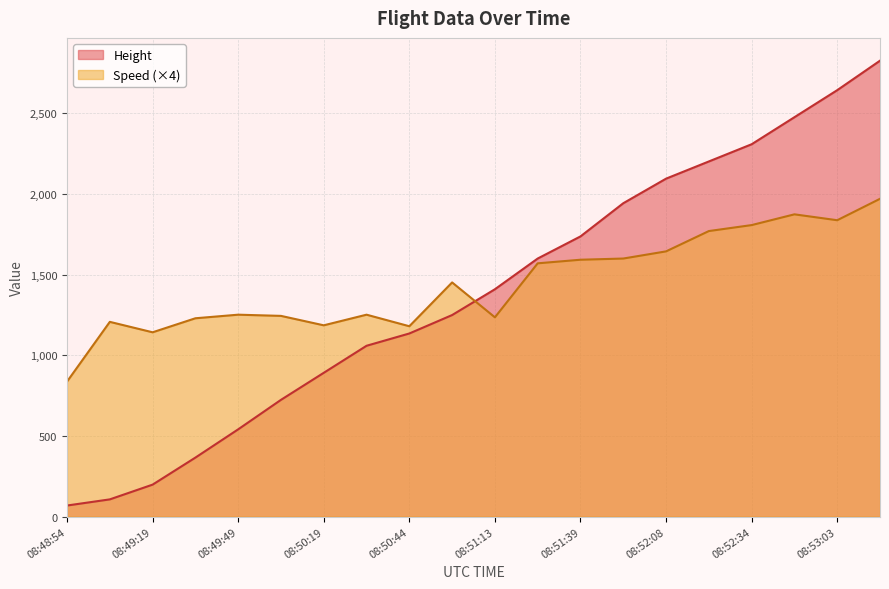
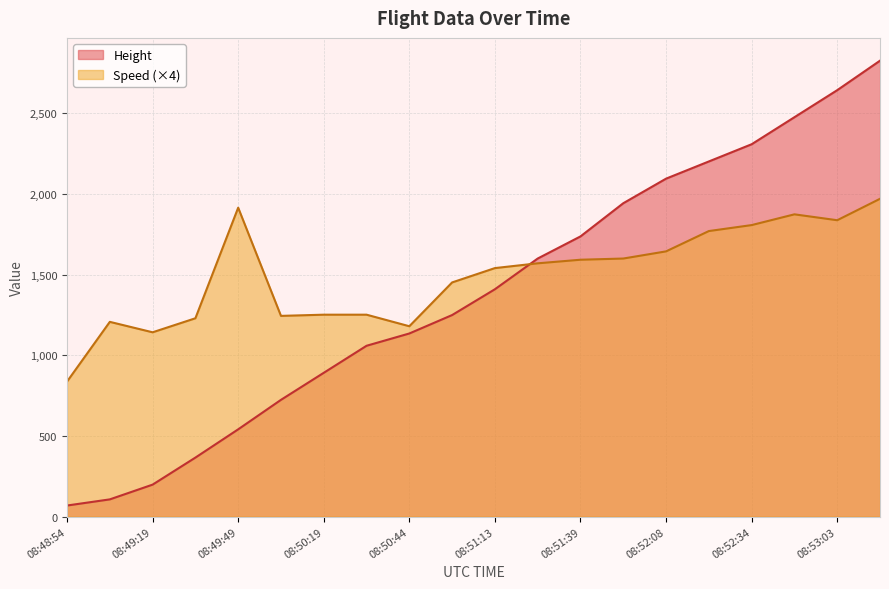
Speed (×4), 08:49:49: 1,250 -> 1,920
Speed (×4), 08:50:19: 1,190 -> 1,250
Speed (×4), 08:51:13: 1,240 -> 1,540
